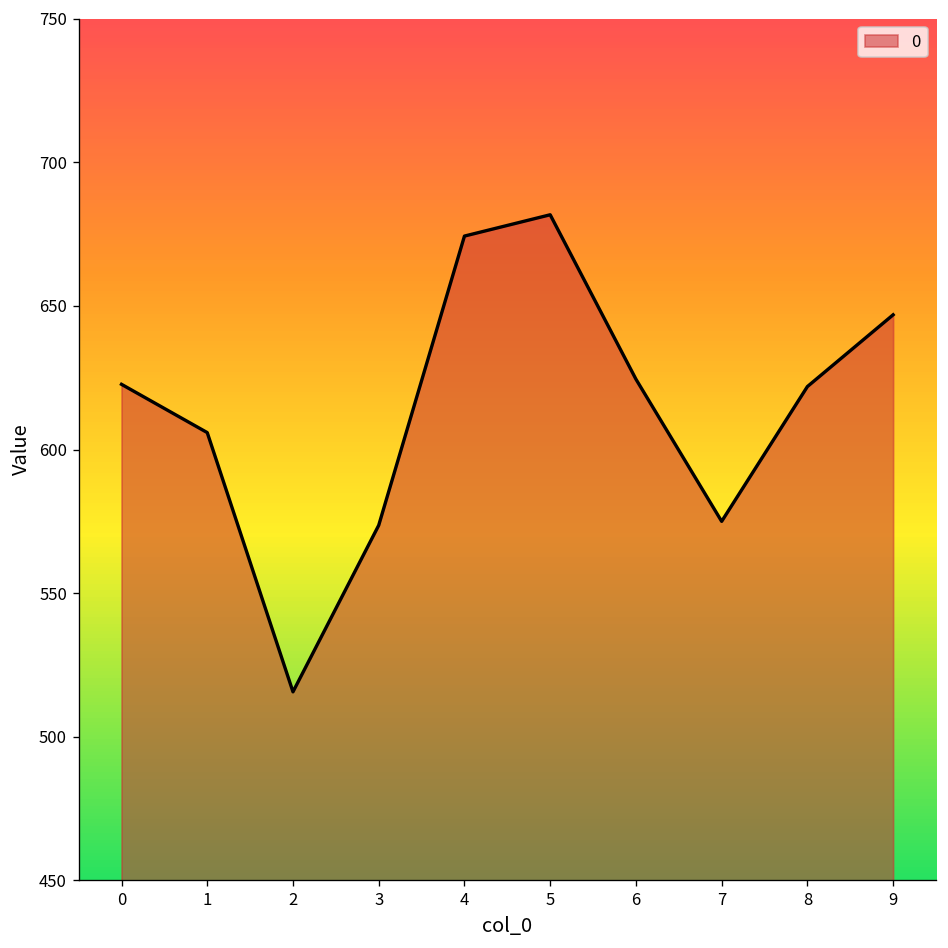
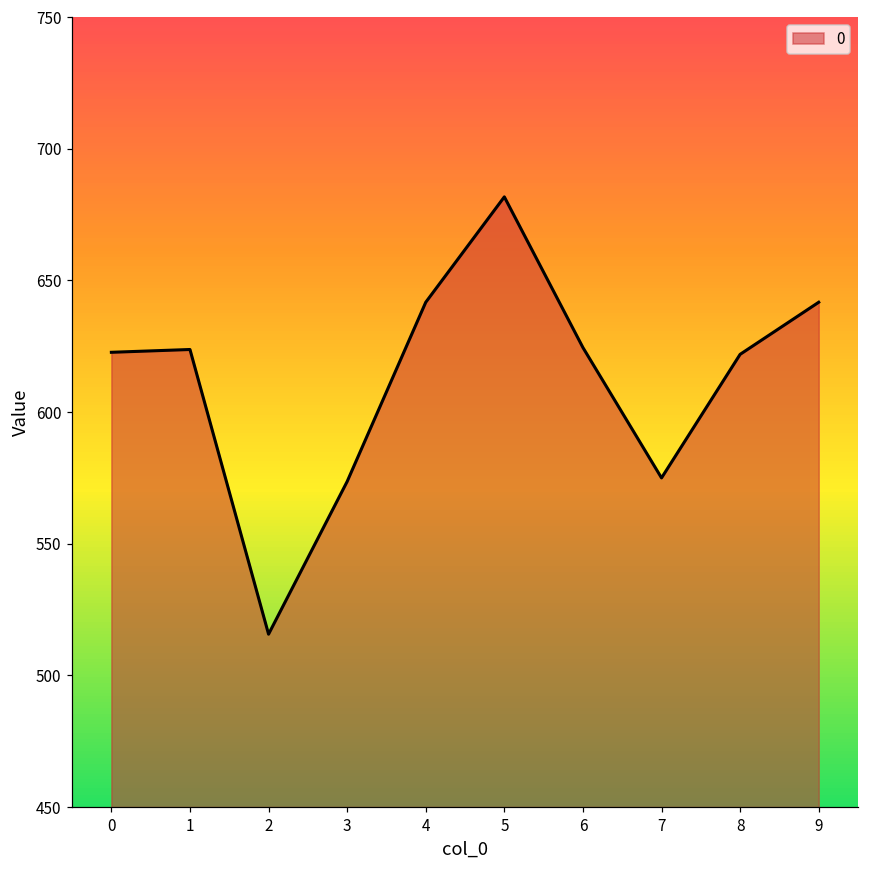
1: 606 -> 624
4: 674 -> 642
9: 647 -> 642
